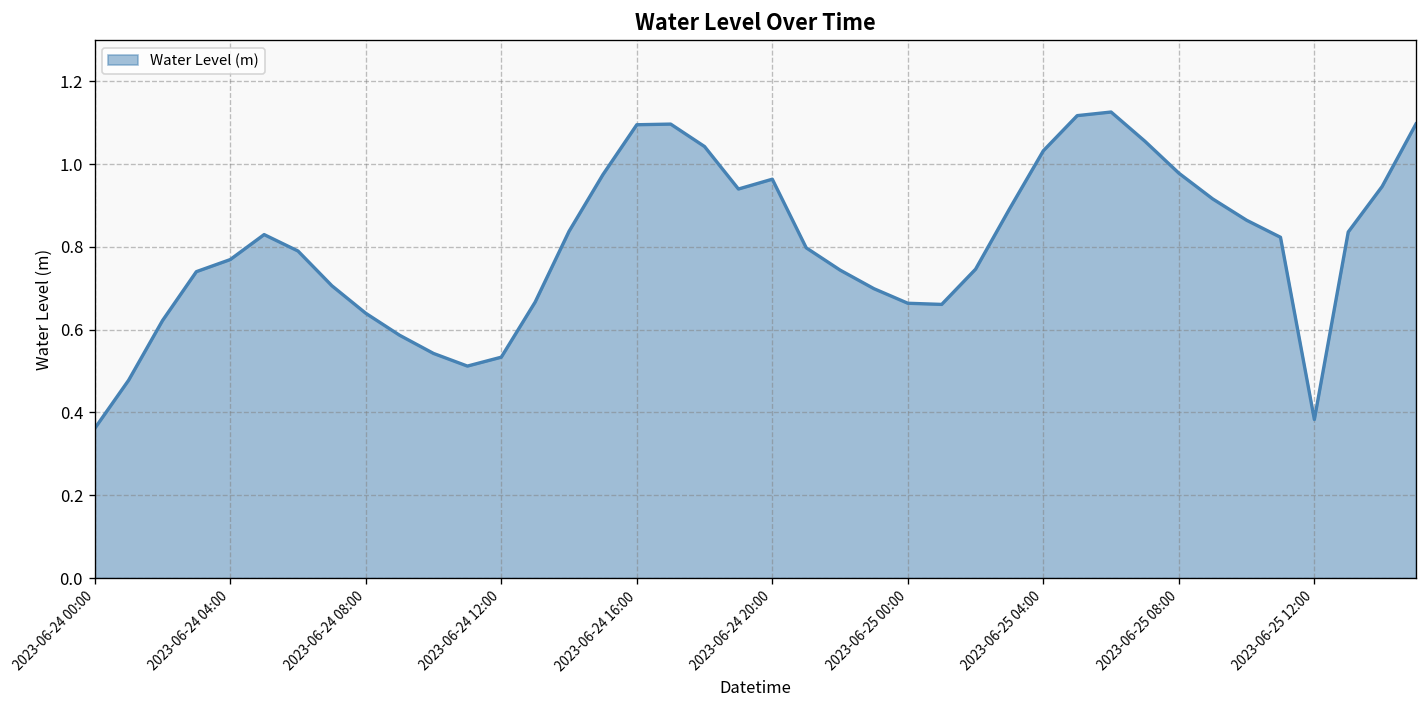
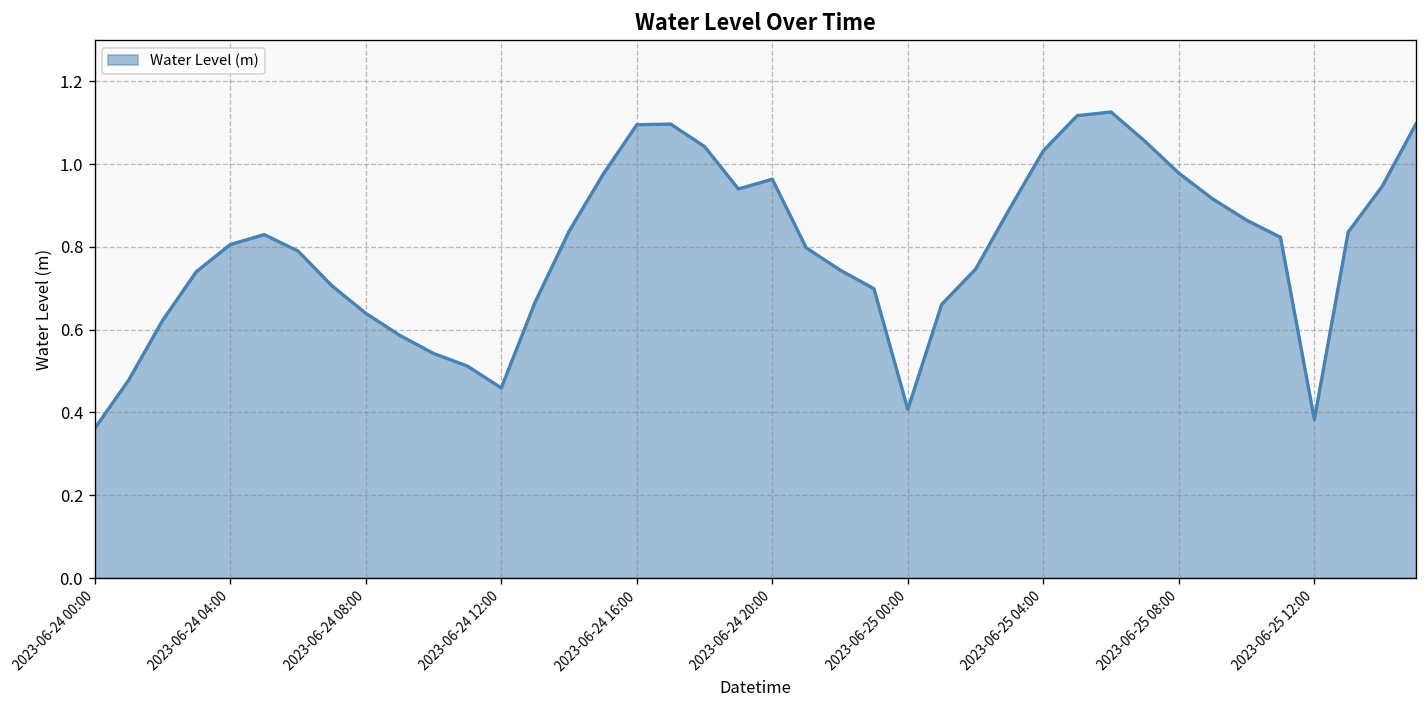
2023-06-24 04:00: 0.77 -> 0.81
2023-06-24 12:00: 0.53 -> 0.46
2023-06-25 00:00: 0.66 -> 0.41
